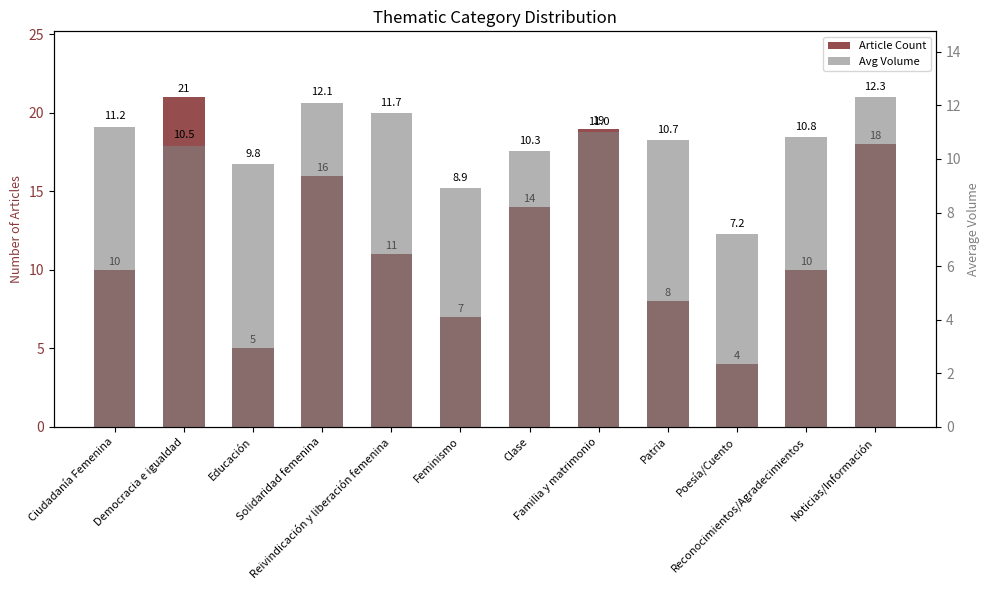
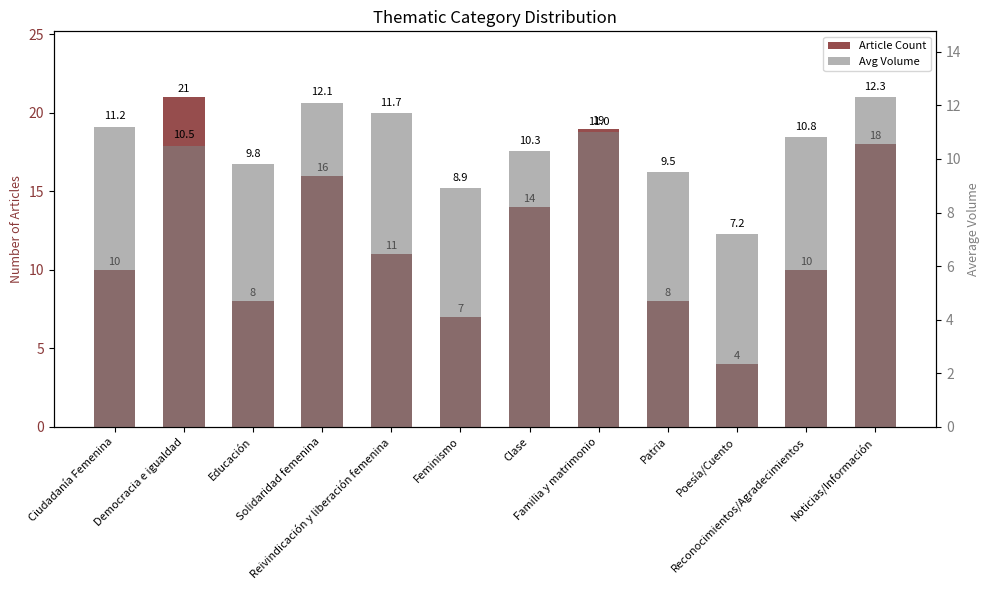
Article Count, Educación: 5 -> 8
Avg Volume, Patria: 10.7 -> 9.5
